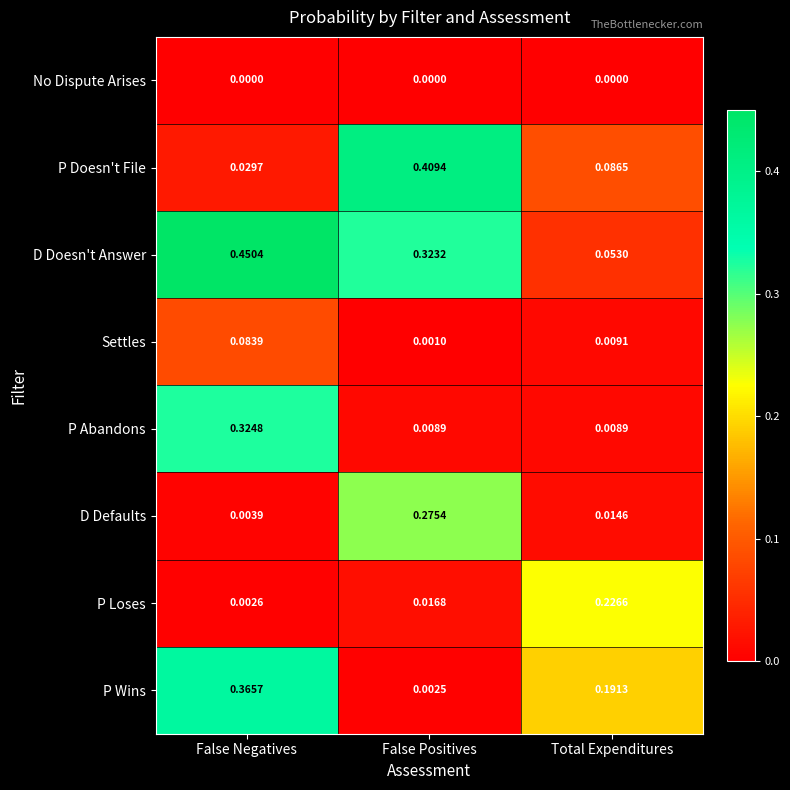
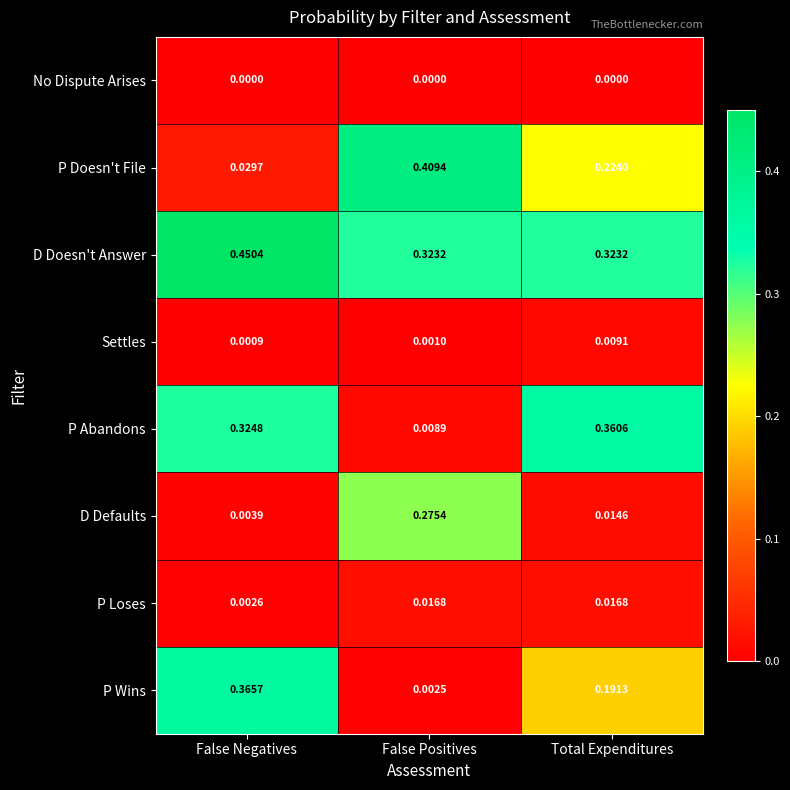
P Doesn't File, Total Expenditures: 0.0865 -> 0.2240
D Doesn't Answer, Total Expenditures: 0.0530 -> 0.3232
Settles, False Negatives: 0.0839 -> 0.0009
P Abandons, Total Expenditures: 0.0089 -> 0.3606
P Loses, Total Expenditures: 0.2266 -> 0.0168
